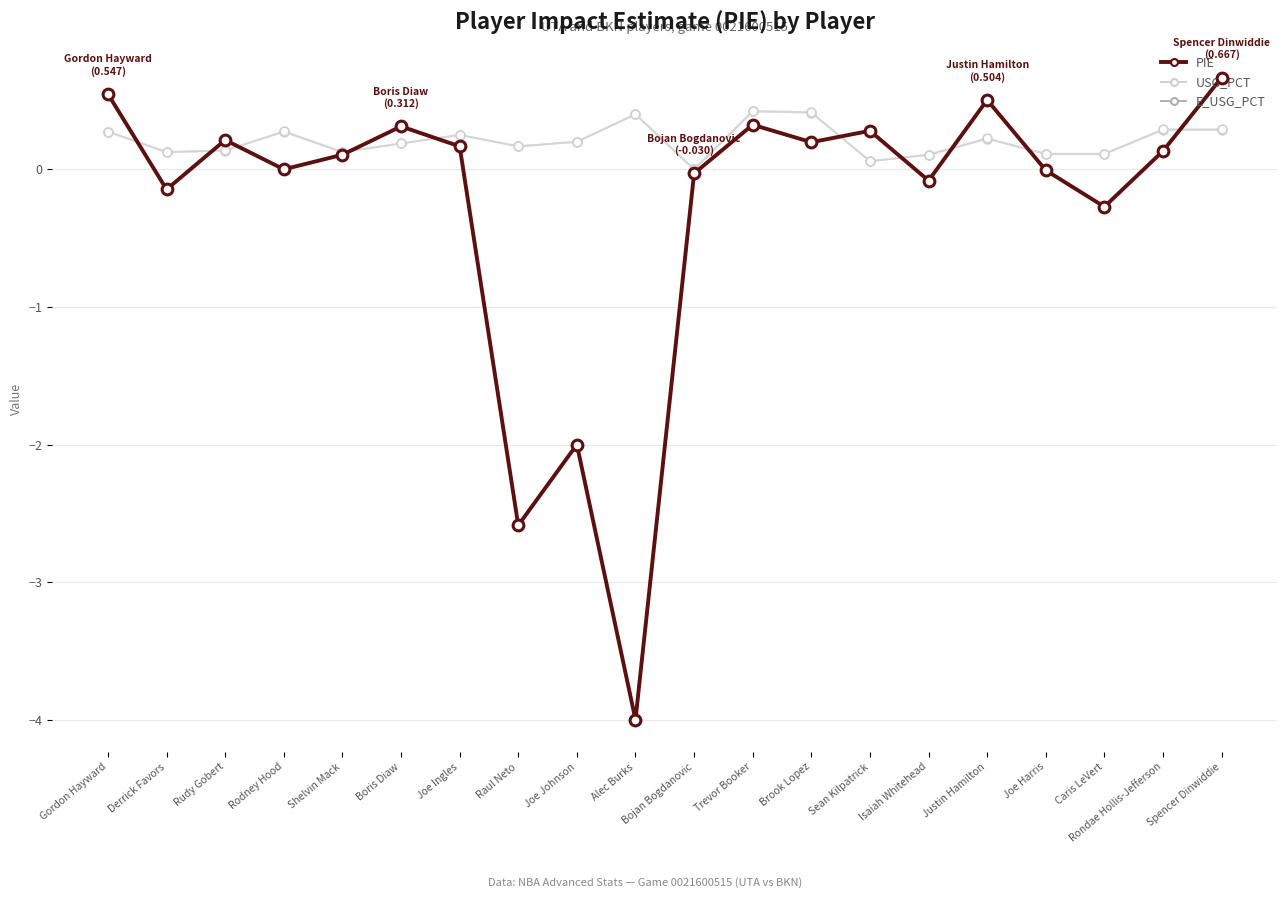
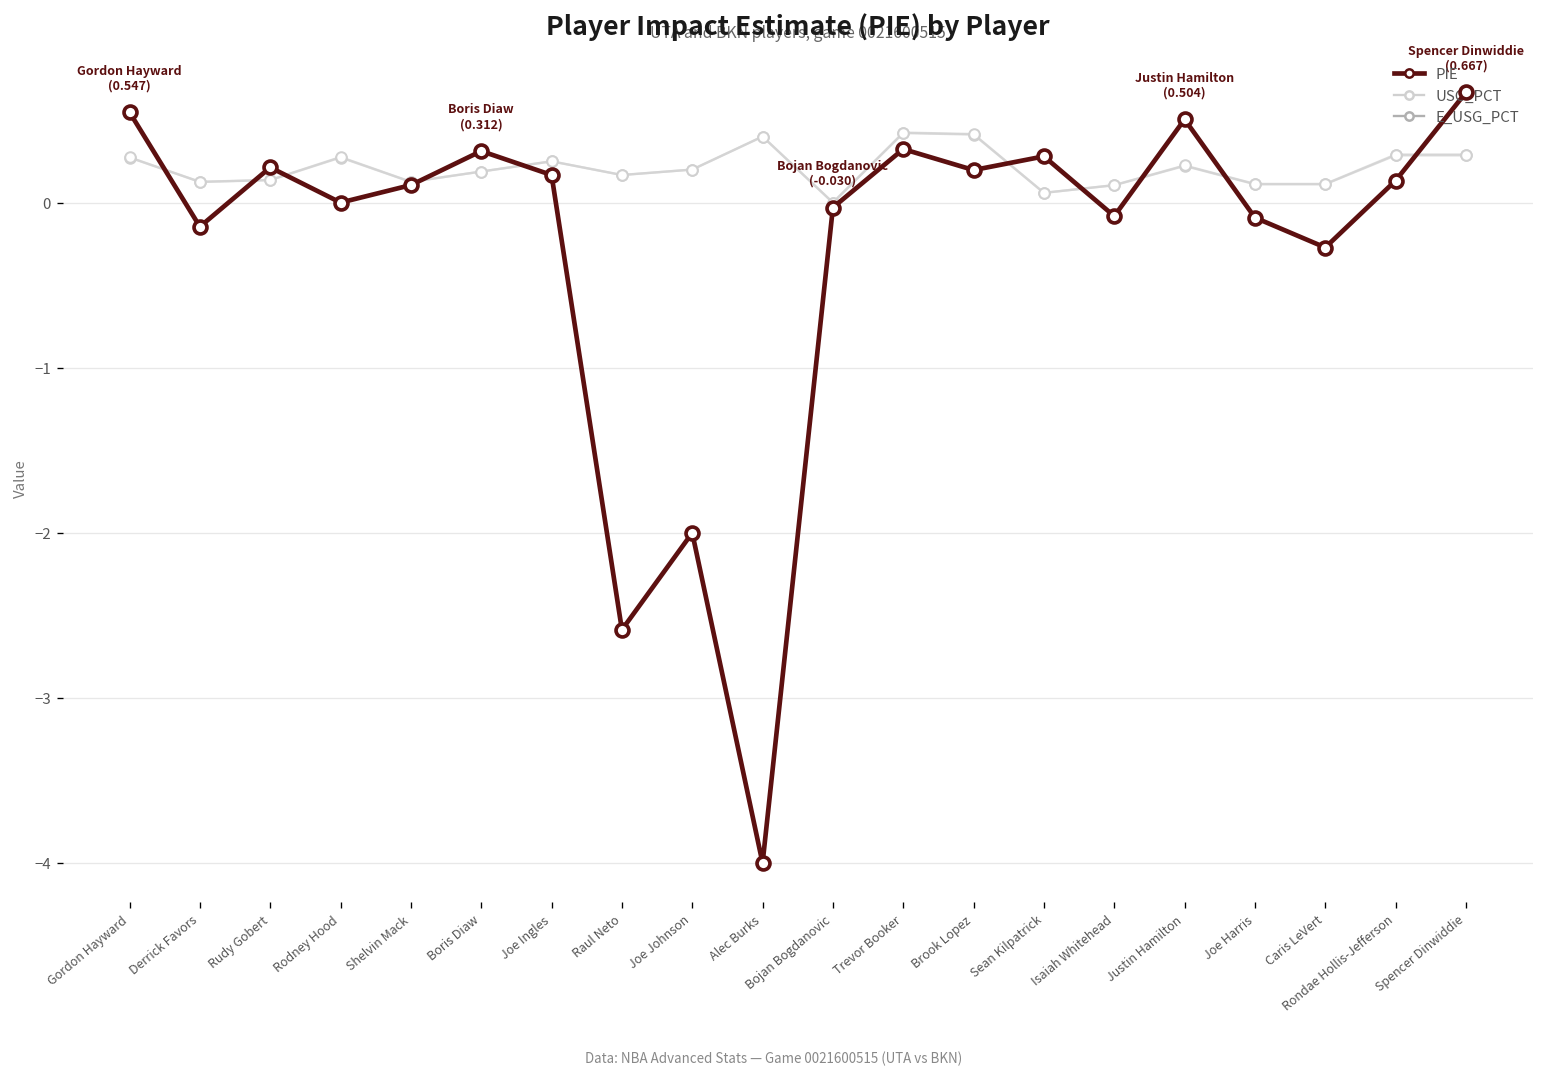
PIE, Joe Harris: -0.01 -> -0.09
